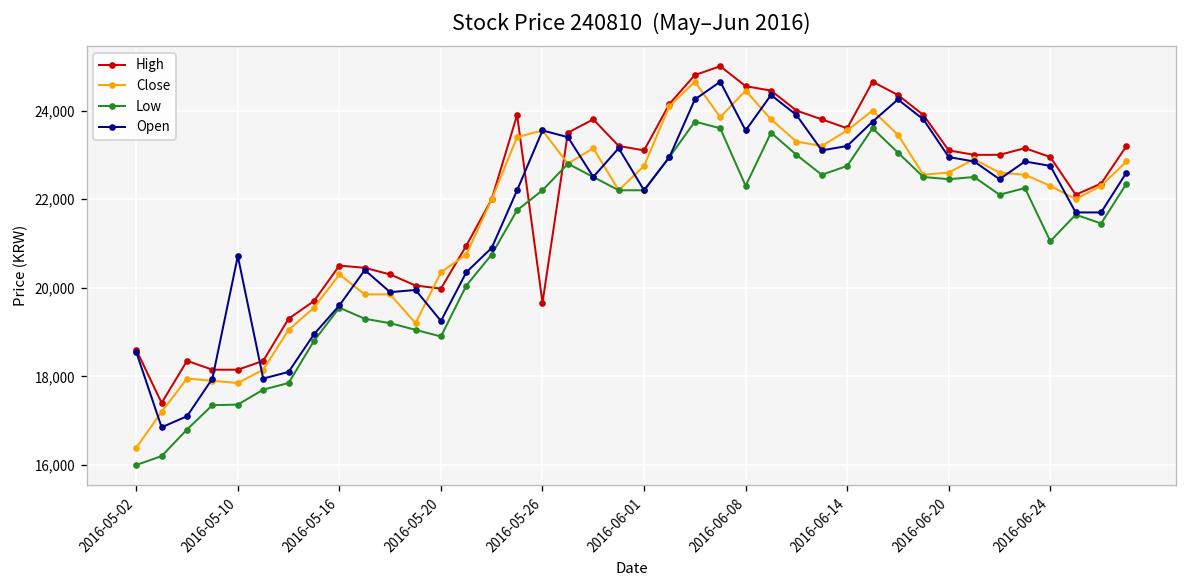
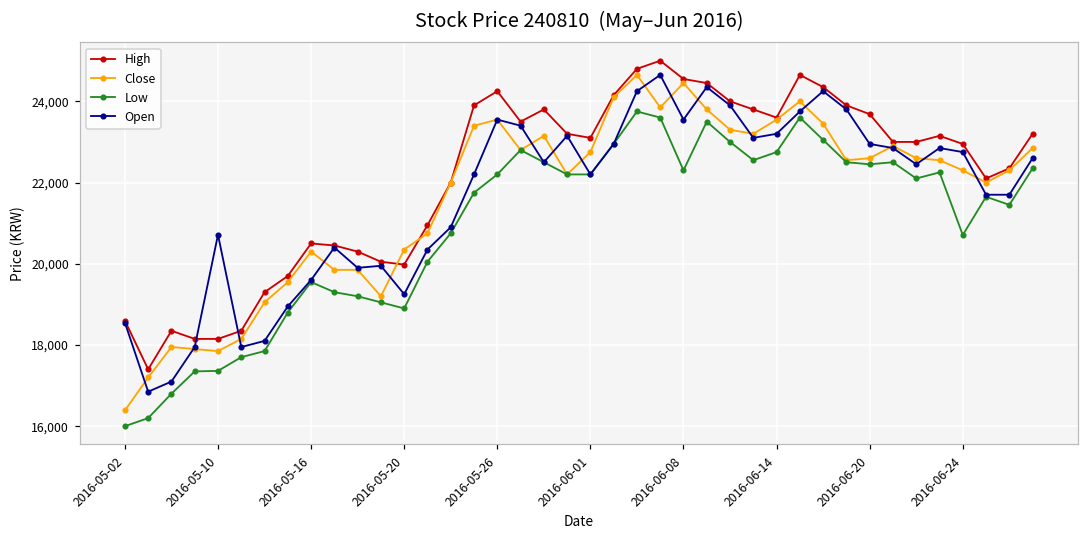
High, 2016-05-26: 19,700 -> 24,300
High, 2016-06-20: 23,100 -> 23,700
Low, 2016-06-24: 21,100 -> 20,700
